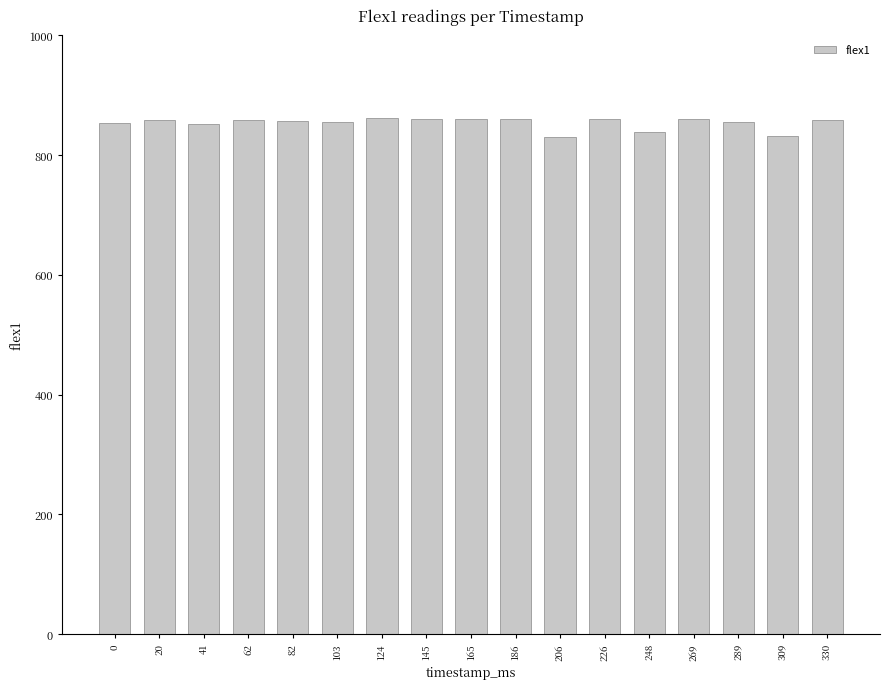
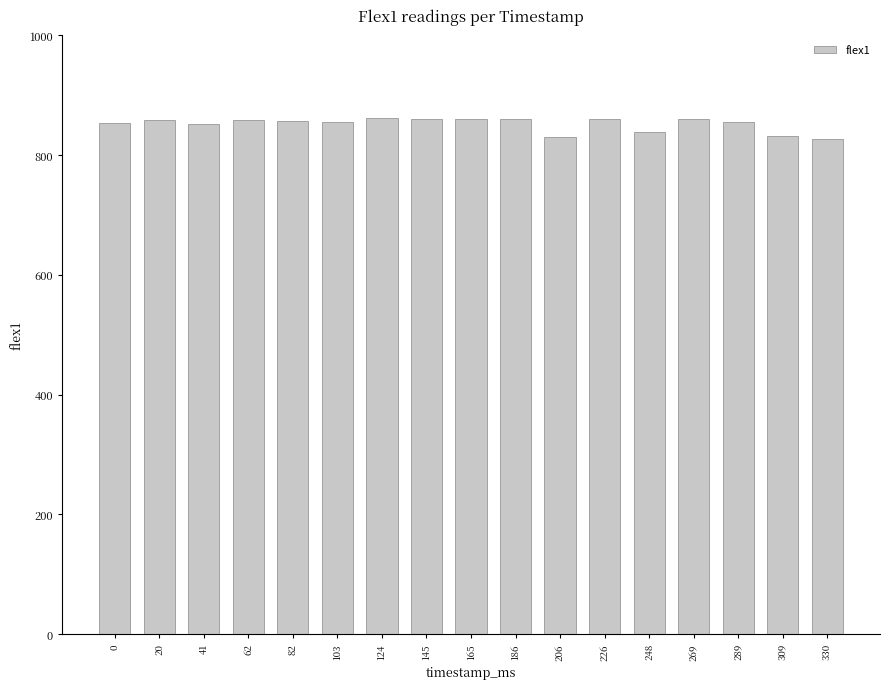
330: 860 -> 830
